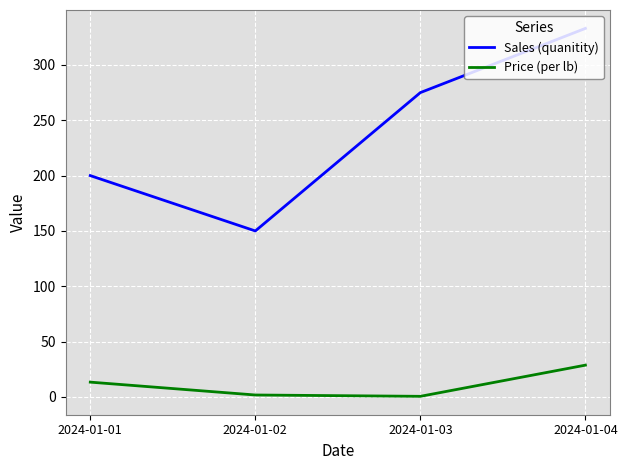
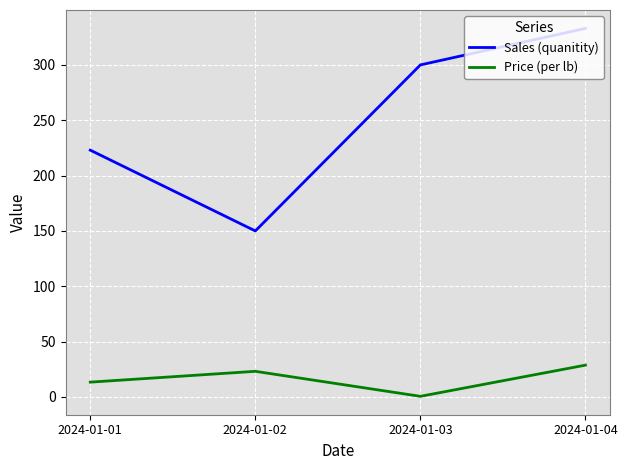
Sales (quanitity), 2024-01-01: 200 -> 223
Price (per lb), 2024-01-02: 2 -> 23
Sales (quanitity), 2024-01-03: 275 -> 300
